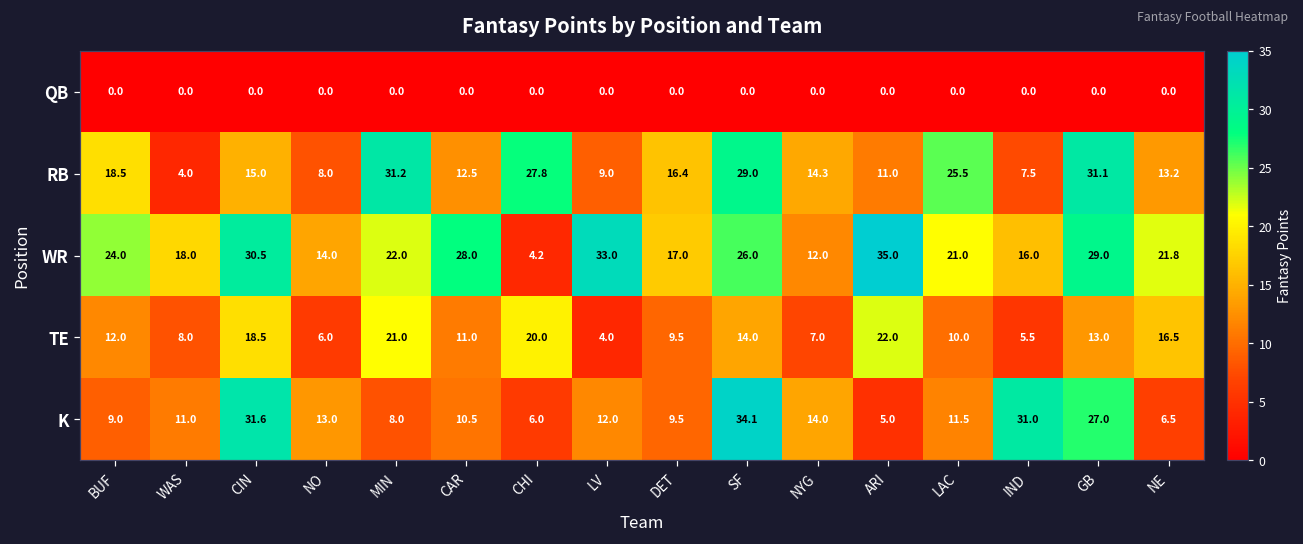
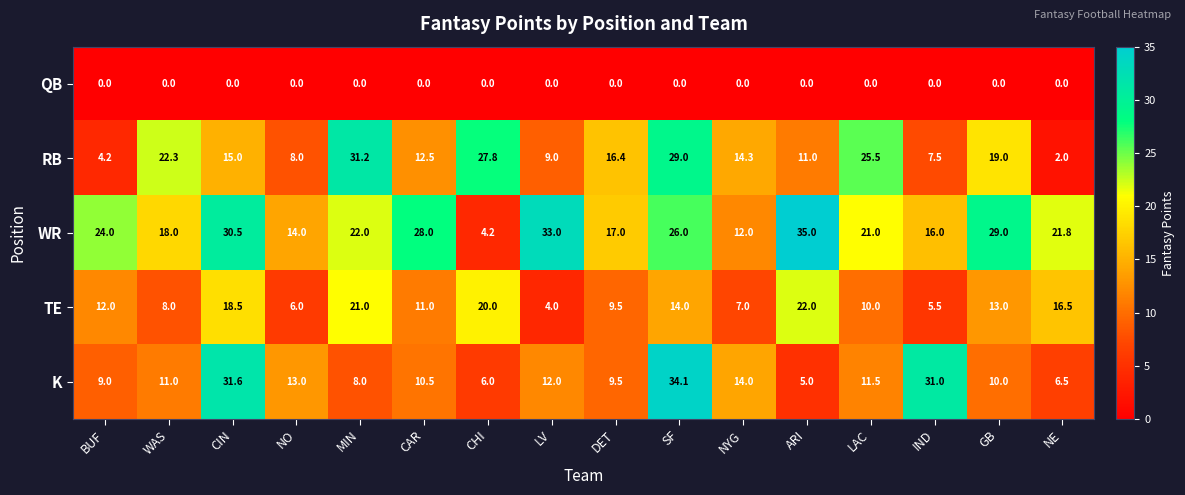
RB, BUF: 18.5 -> 4.2
RB, WAS: 4.0 -> 22.3
RB, GB: 31.1 -> 19.0
RB, NE: 13.2 -> 2.0
K, GB: 27.0 -> 10.0
